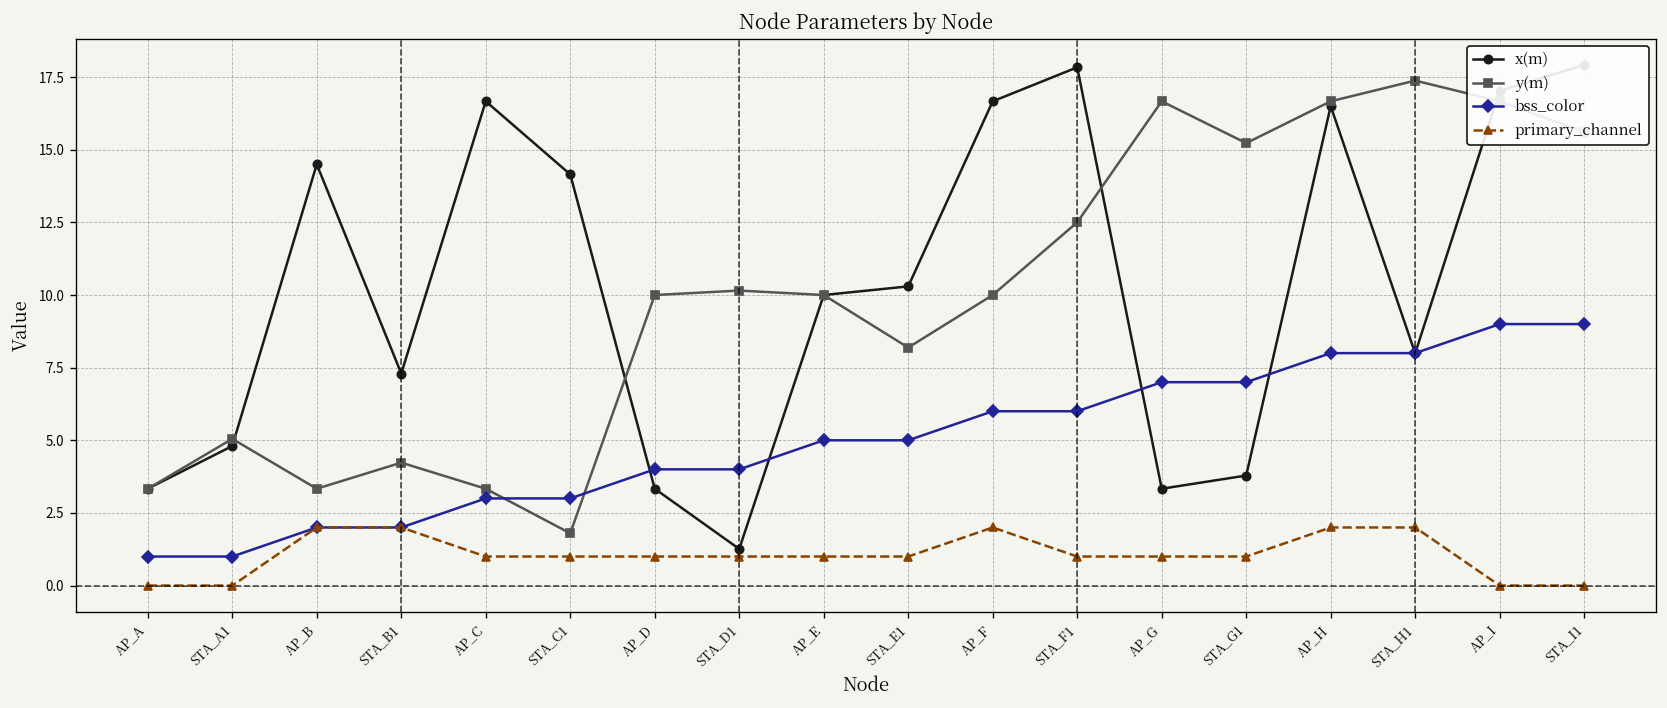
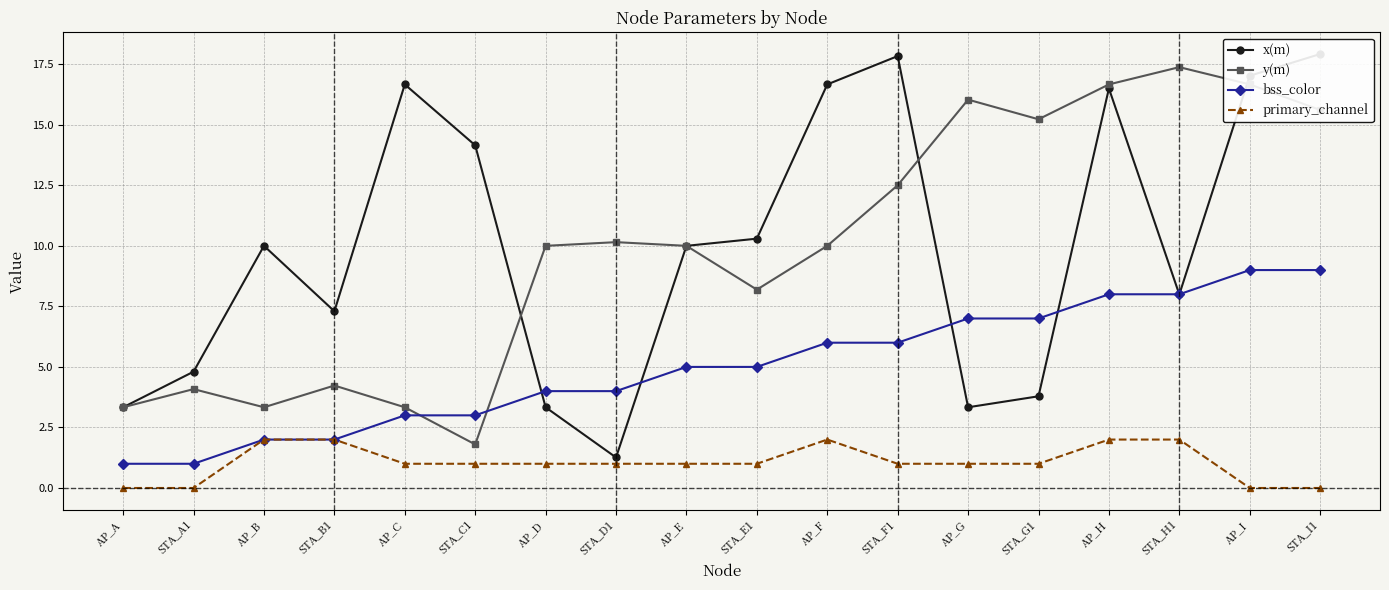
y(m), STA_A1: 5.1 -> 4.1
x(m), AP_B: 14.5 -> 10.0
y(m), AP_G: 16.7 -> 16.0
